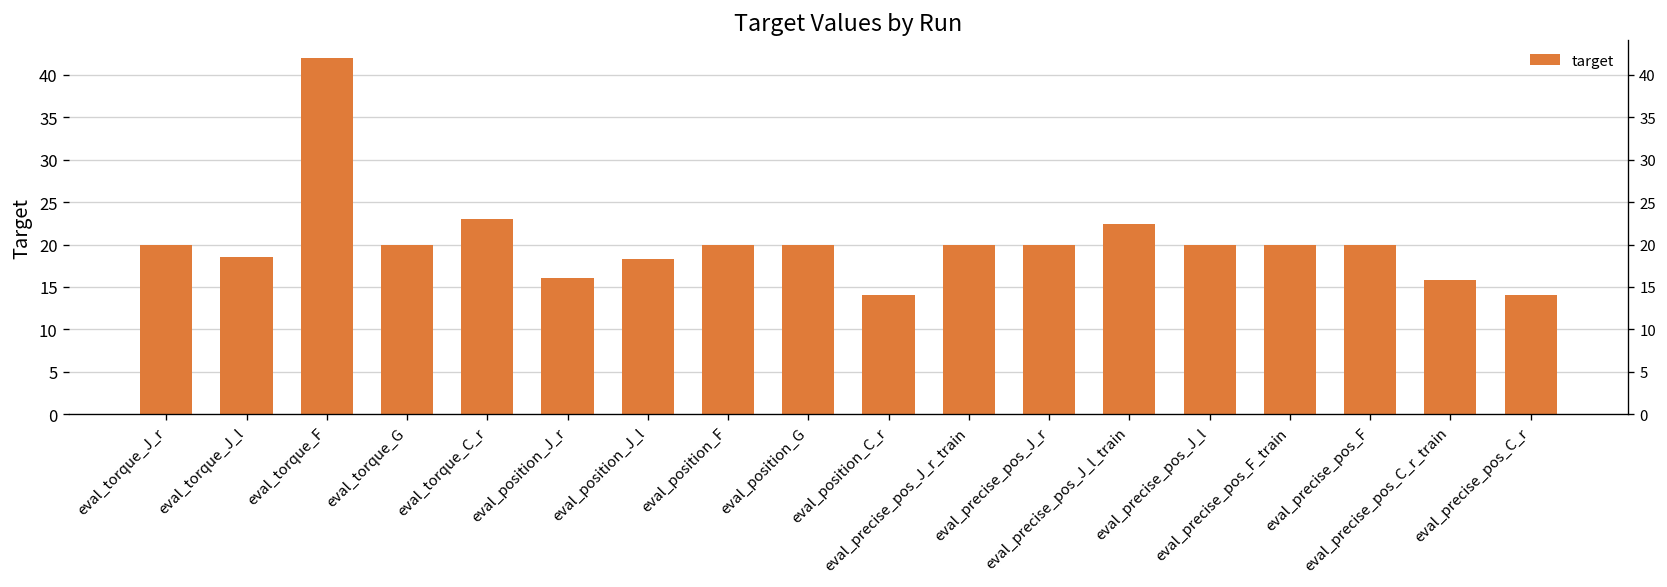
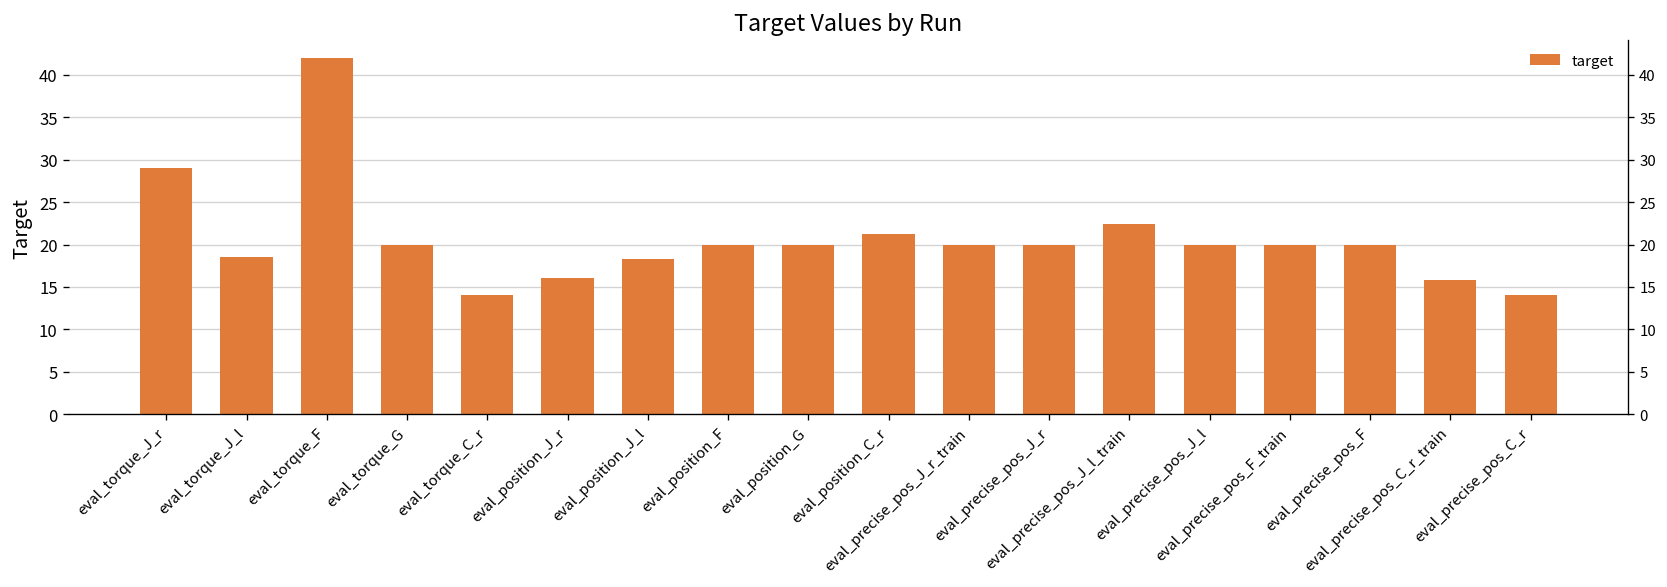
eval_torque_J_r: 20 -> 29
eval_torque_C_r: 23 -> 14
eval_position_C_r: 14 -> 21
